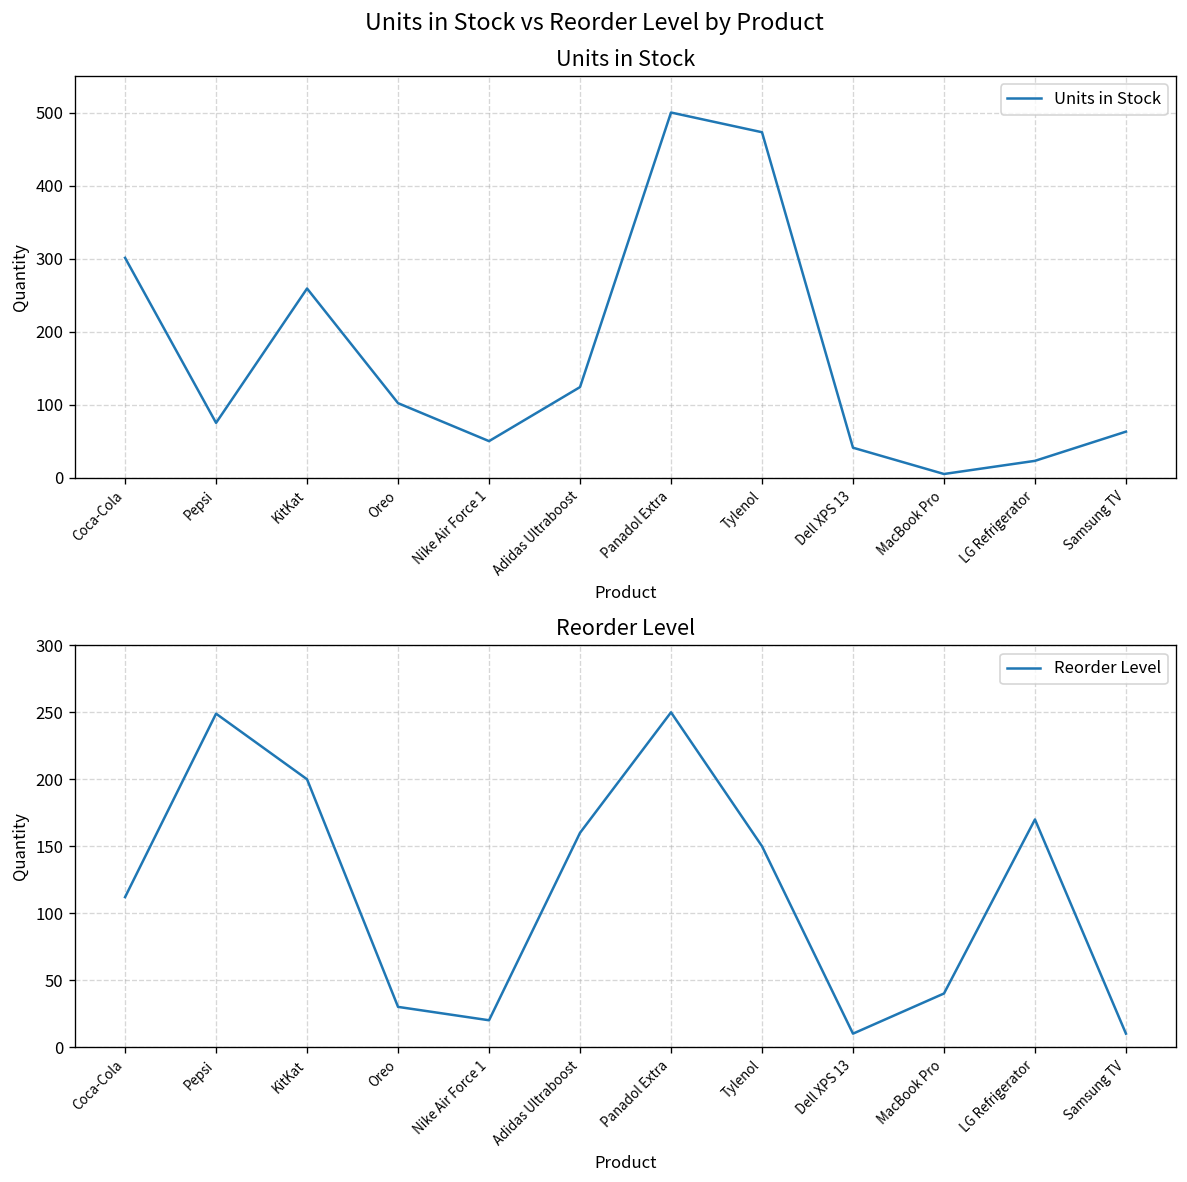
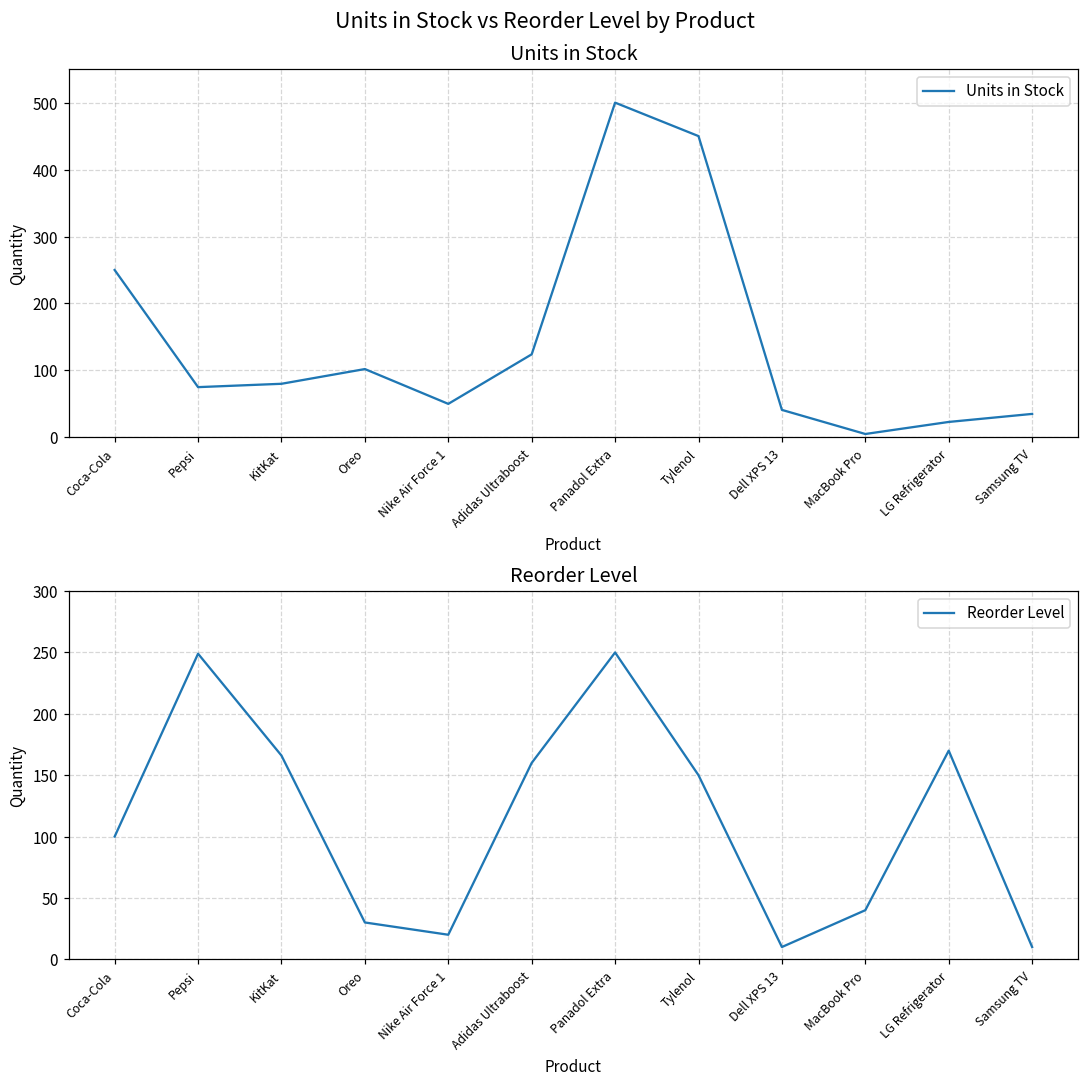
Units in Stock, Coca-Cola: 300 -> 250
Units in Stock, KitKat: 260 -> 80
Units in Stock, Tylenol: 470 -> 450
Units in Stock, Samsung TV: 60 -> 40
Reorder Level, Coca-Cola: 112 -> 100
Reorder Level, KitKat: 200 -> 166
